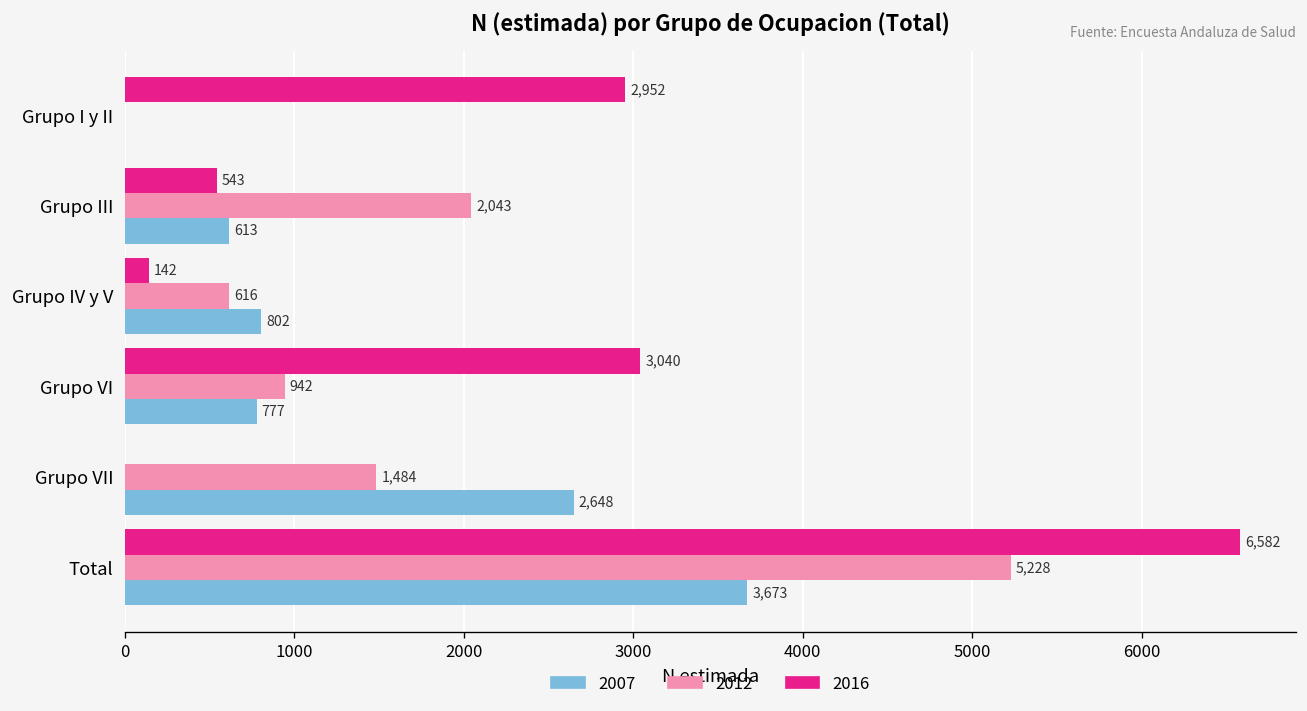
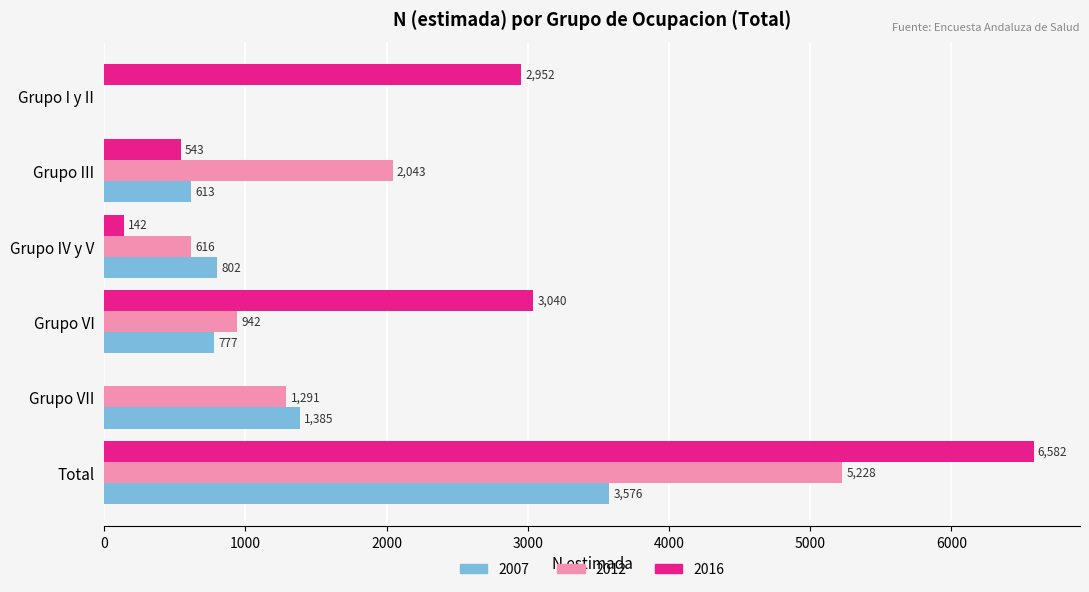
2012, Grupo VII: 1,484 -> 1,291
2007, Grupo VII: 2,648 -> 1,385
2007, Total: 3,673 -> 3,576
